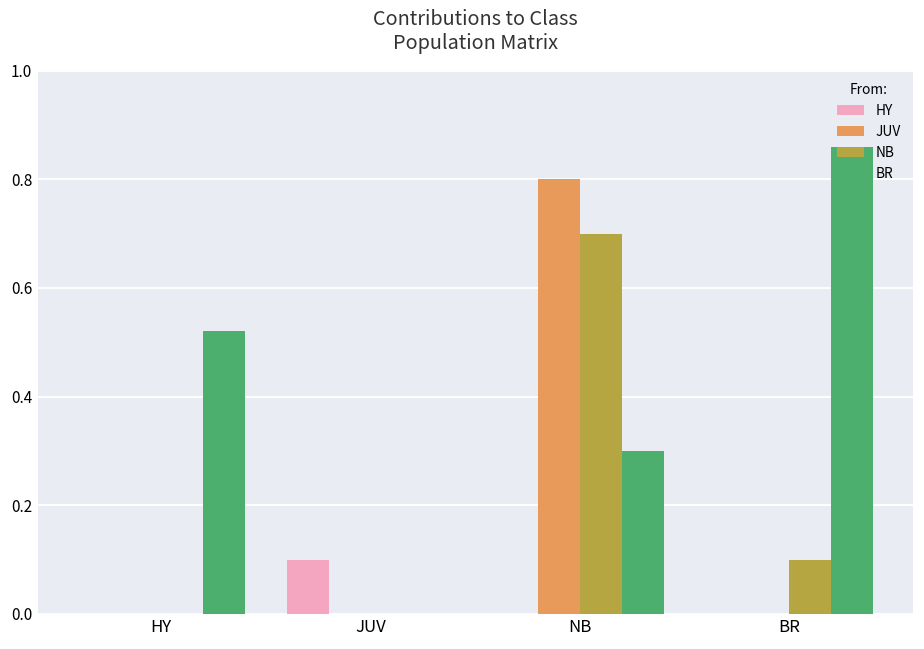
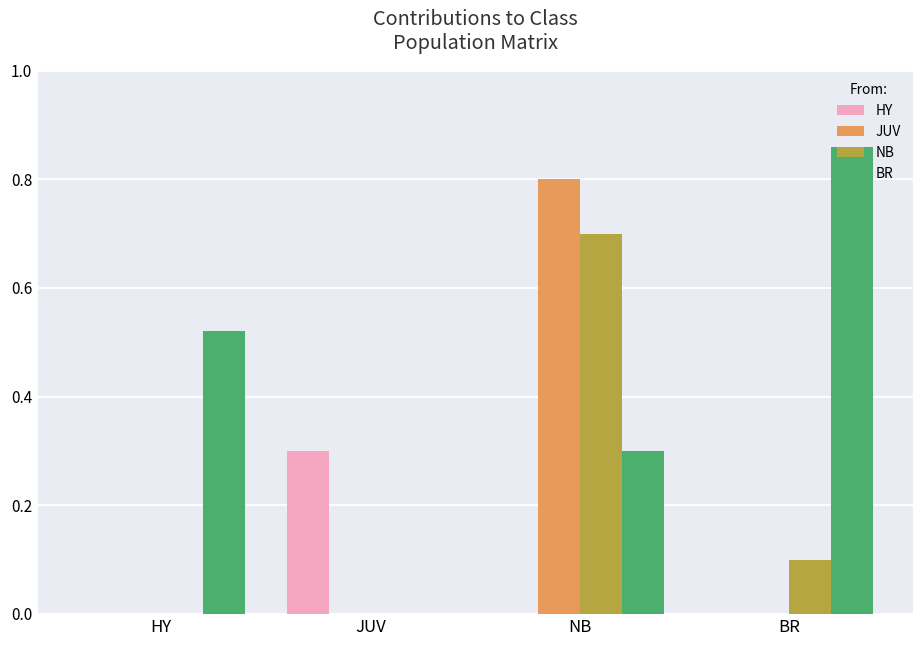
HY, JUV: 0.1 -> 0.3
